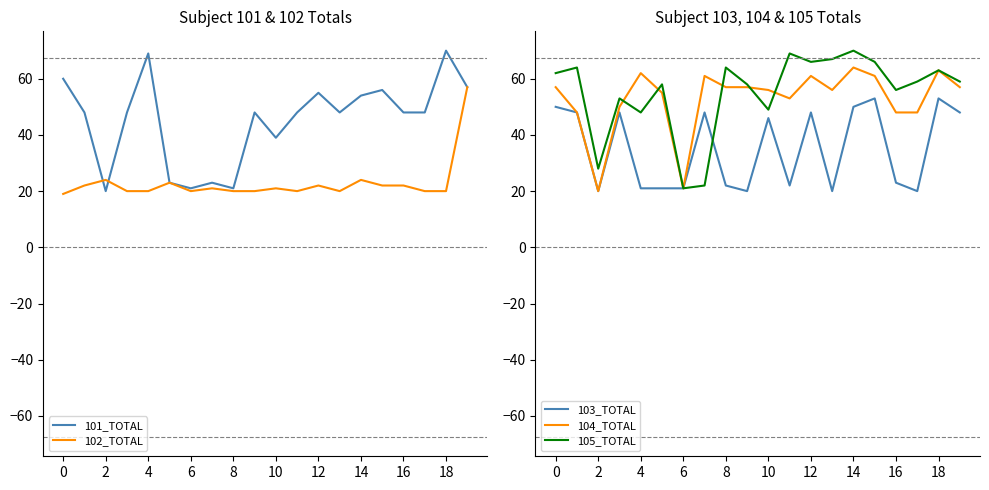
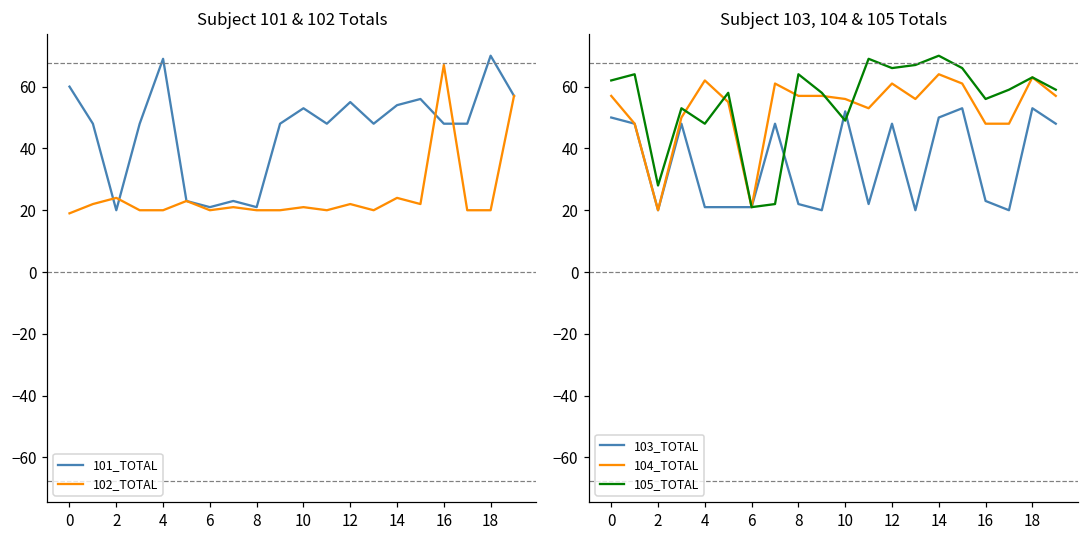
Subject 101 & 102 Totals, 101_TOTAL, 10: 39 -> 53
Subject 101 & 102 Totals, 102_TOTAL, 16: 22 -> 67
Subject 103, 104 & 105 Totals, 103_TOTAL, 10: 46 -> 52
